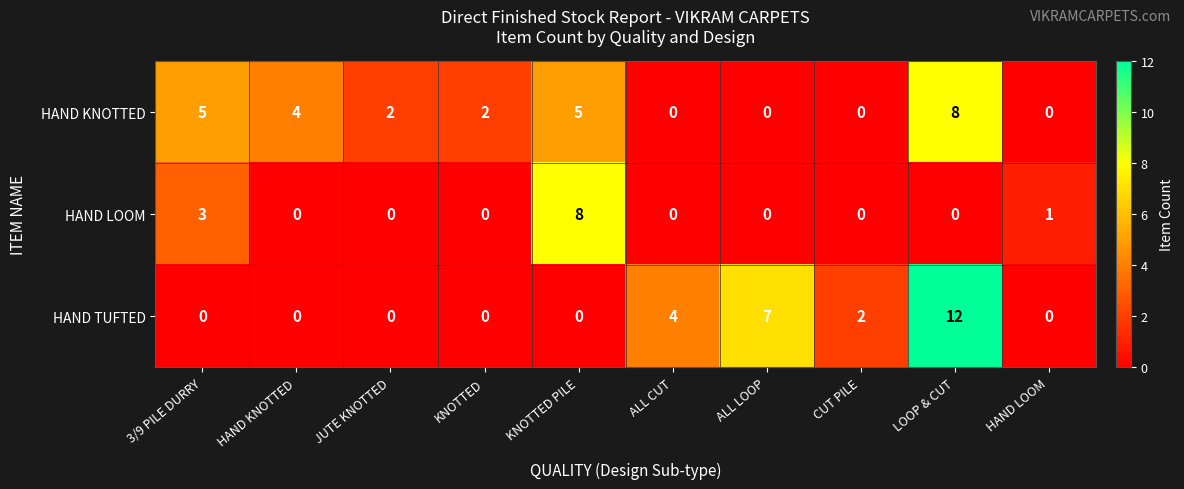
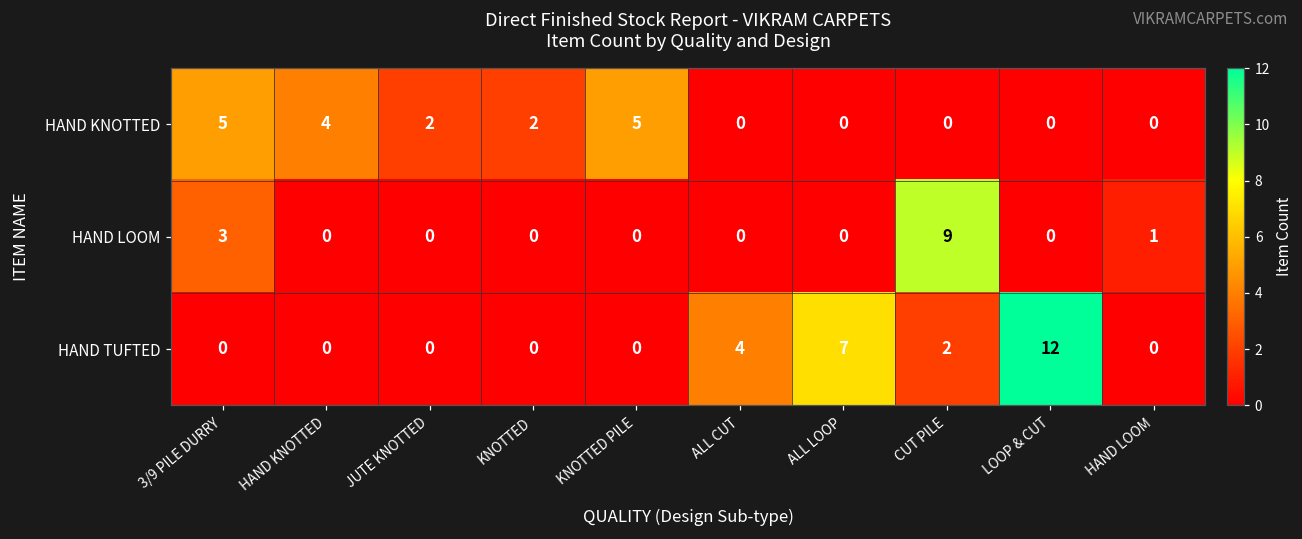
HAND KNOTTED, LOOP & CUT: 8 -> 0
HAND LOOM, KNOTTED PILE: 8 -> 0
HAND LOOM, CUT PILE: 0 -> 9
